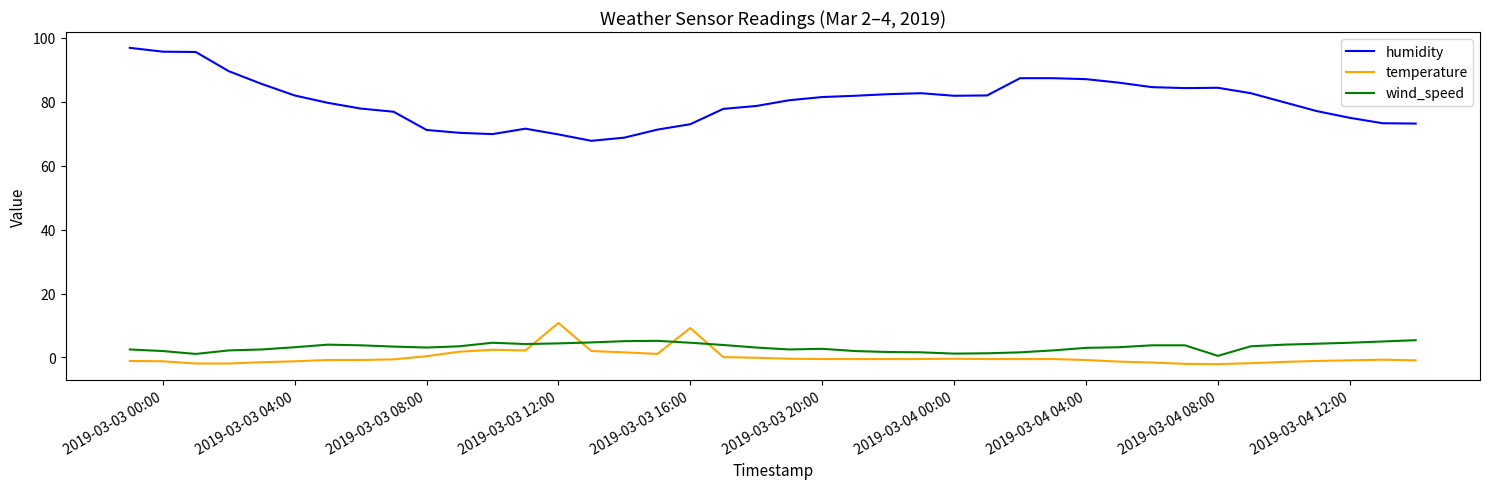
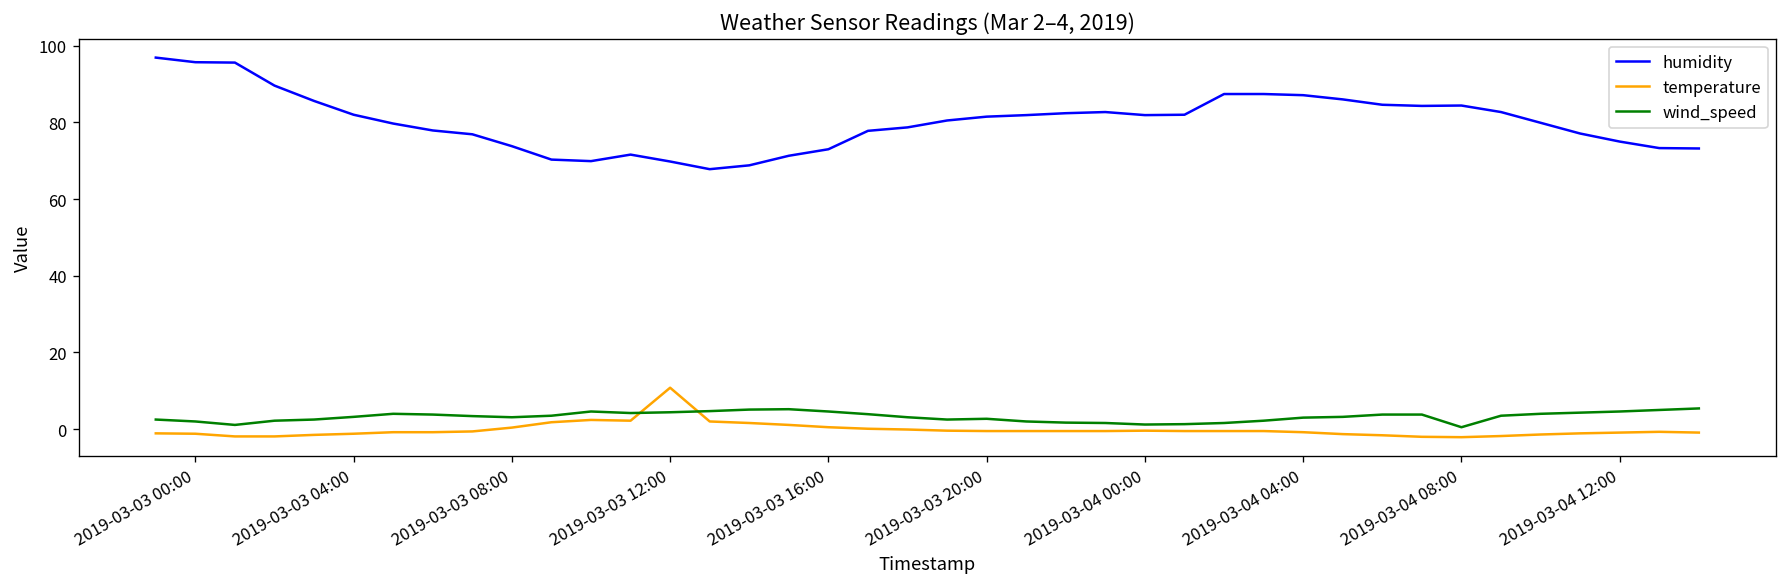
humidity, 2019-03-03 08:00: 71 -> 74
temperature, 2019-03-03 16:00: 9 -> 1
